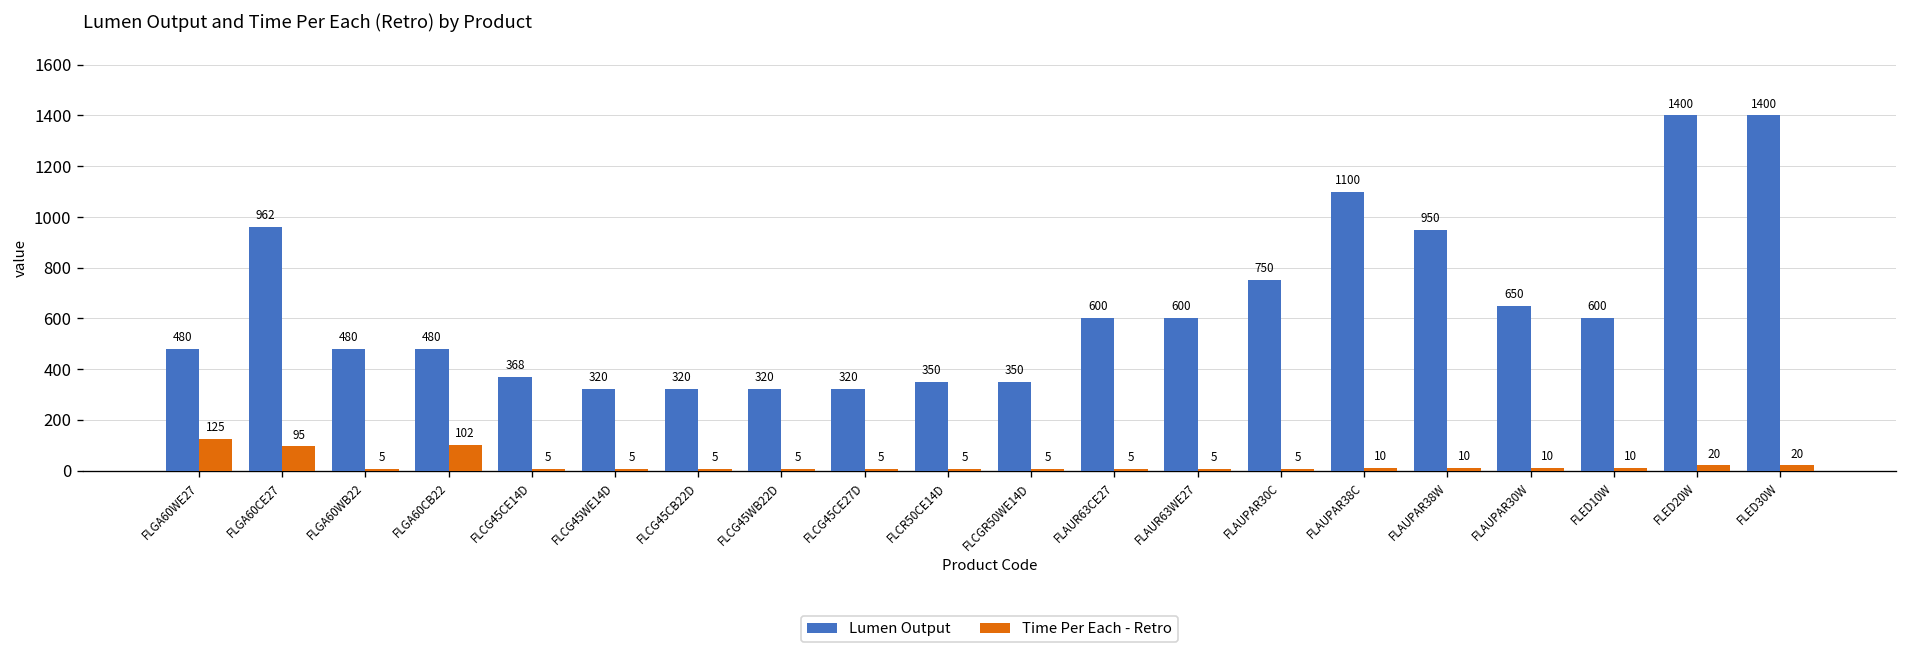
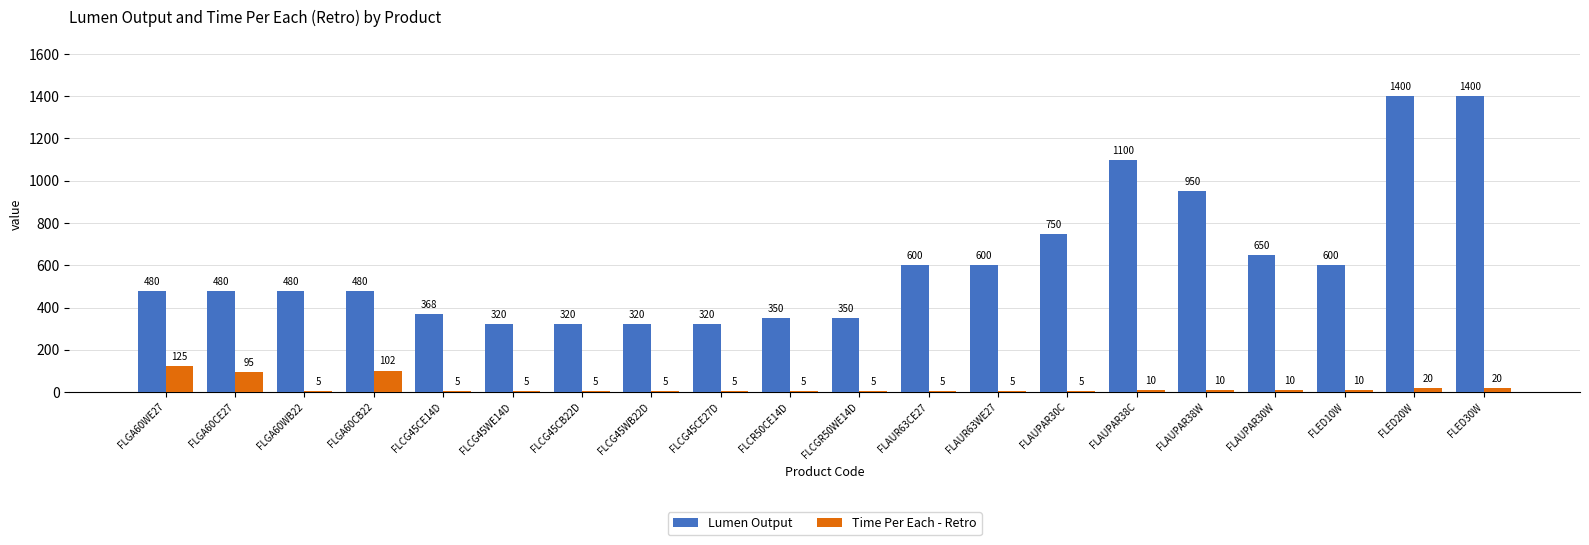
Lumen Output, FLGA60CE27: 962 -> 480
